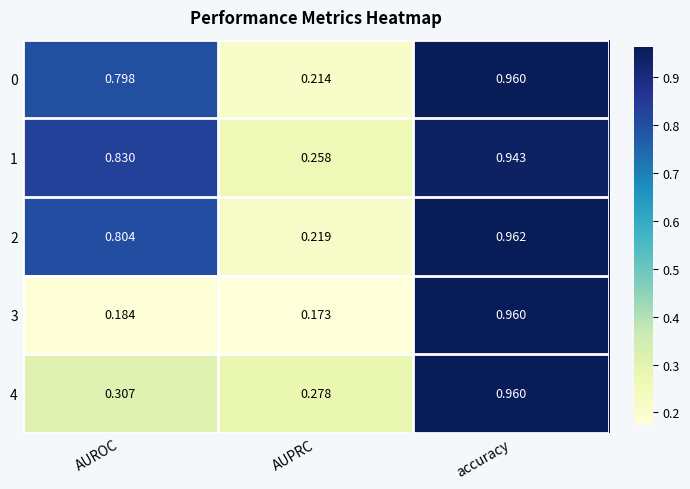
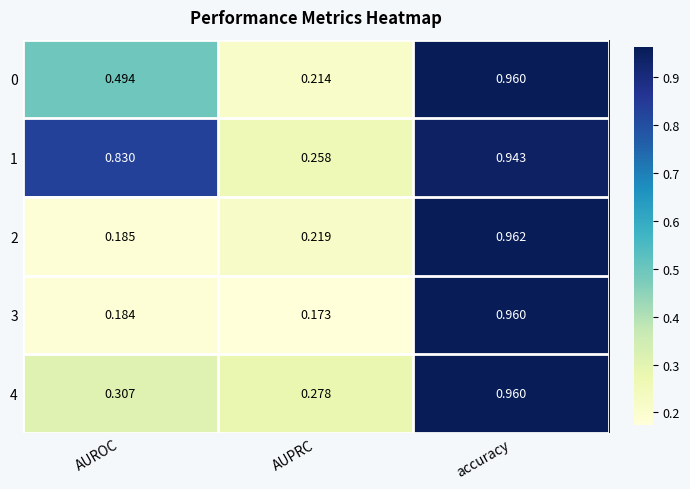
0, AUROC: 0.798 -> 0.494
2, AUROC: 0.804 -> 0.185
